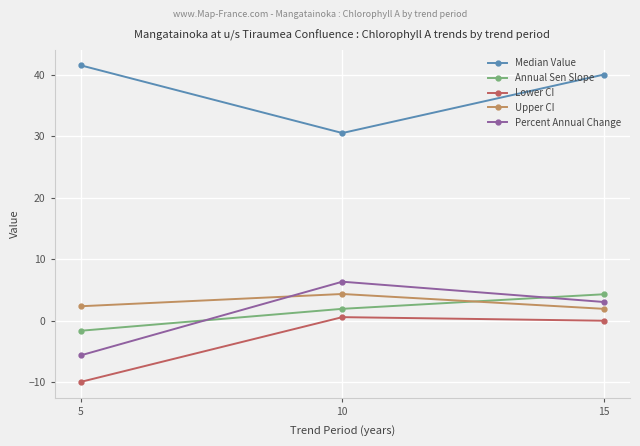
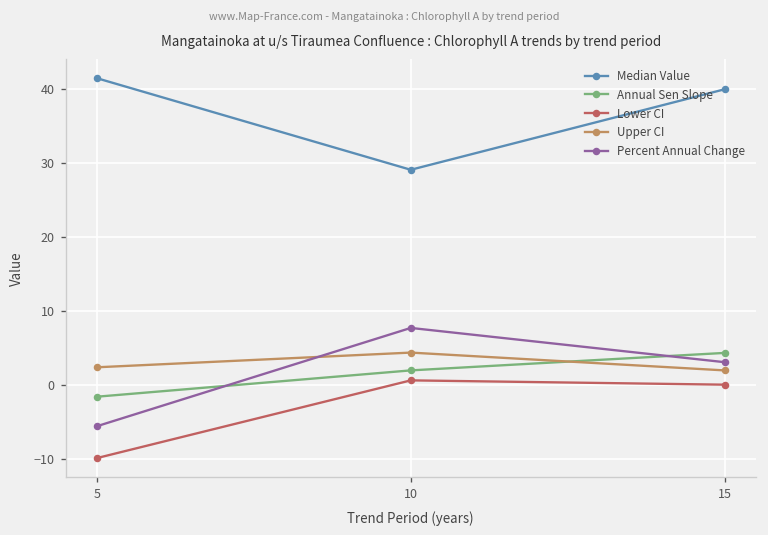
Median Value, 10: 31 -> 29
Percent Annual Change, 10: 6 -> 8
